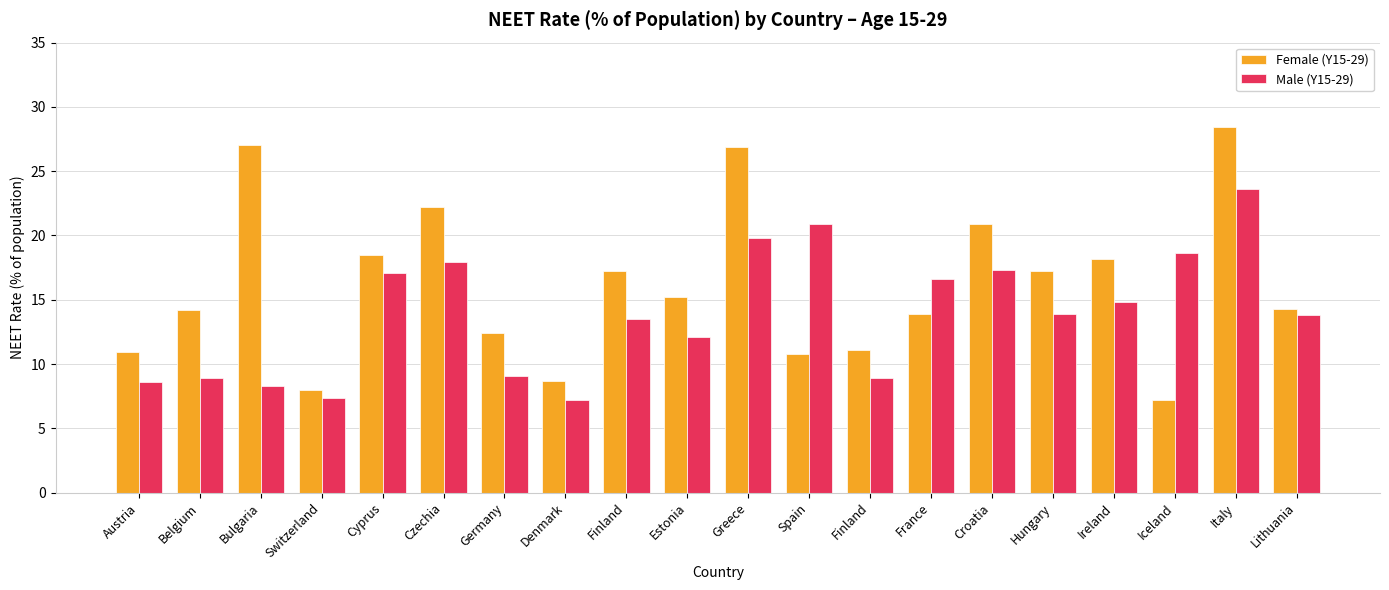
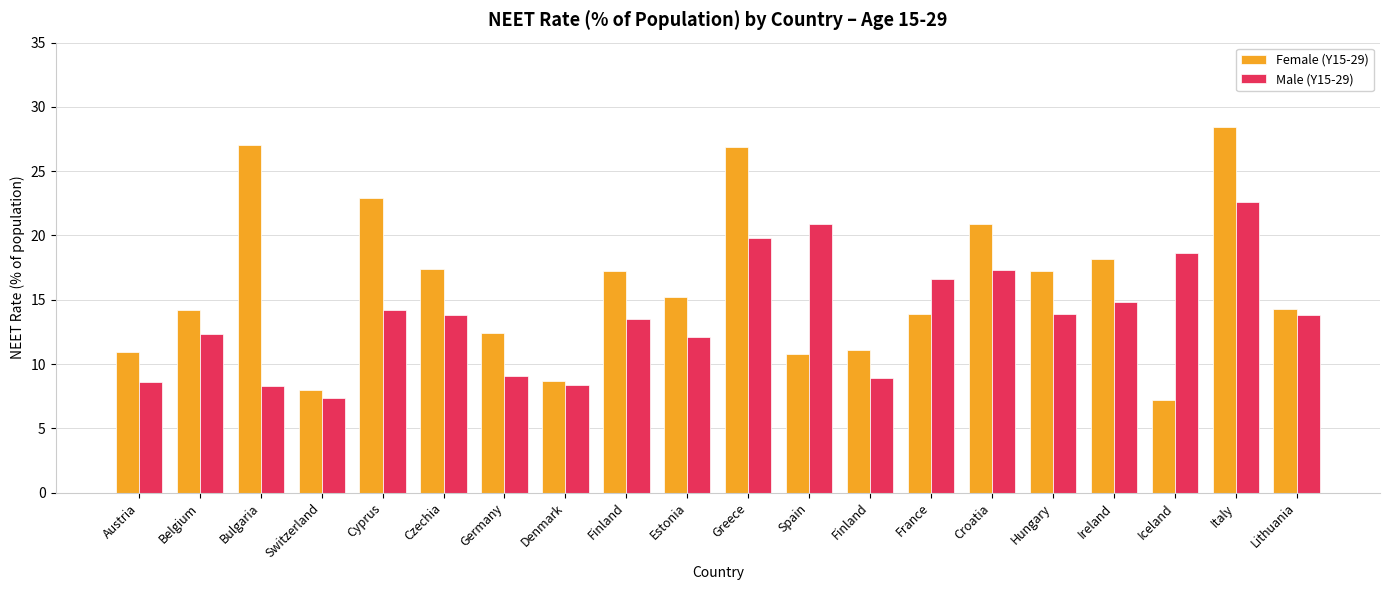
Male (Y15-29), Belgium: 8.9 -> 12.3
Female (Y15-29), Cyprus: 18.5 -> 22.9
Male (Y15-29), Cyprus: 17.1 -> 14.2
Female (Y15-29), Czechia: 22.2 -> 17.4
Male (Y15-29), Czechia: 17.9 -> 13.8
Male (Y15-29), Denmark: 7.2 -> 8.4
Male (Y15-29), Italy: 23.6 -> 22.6
